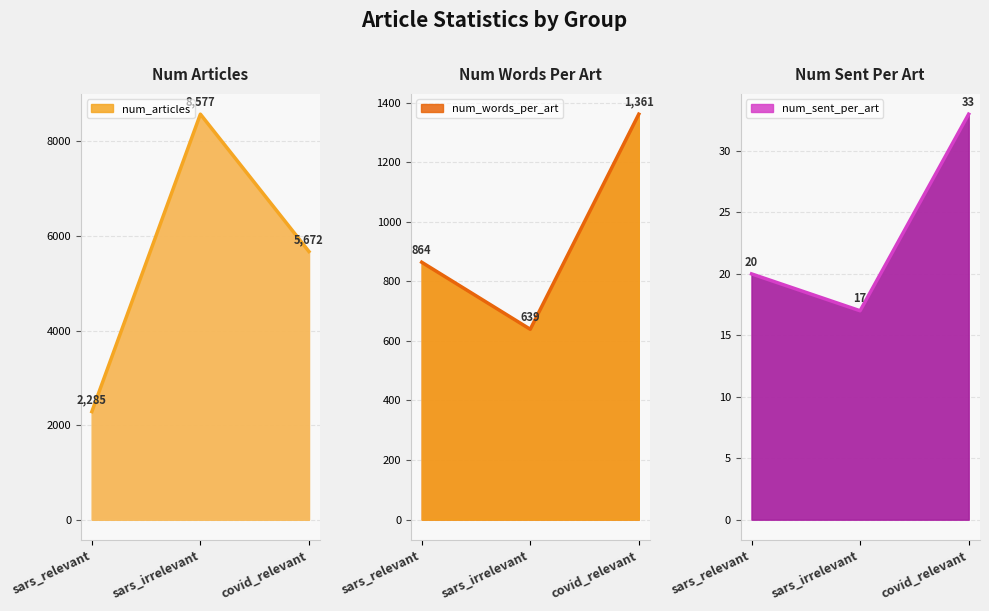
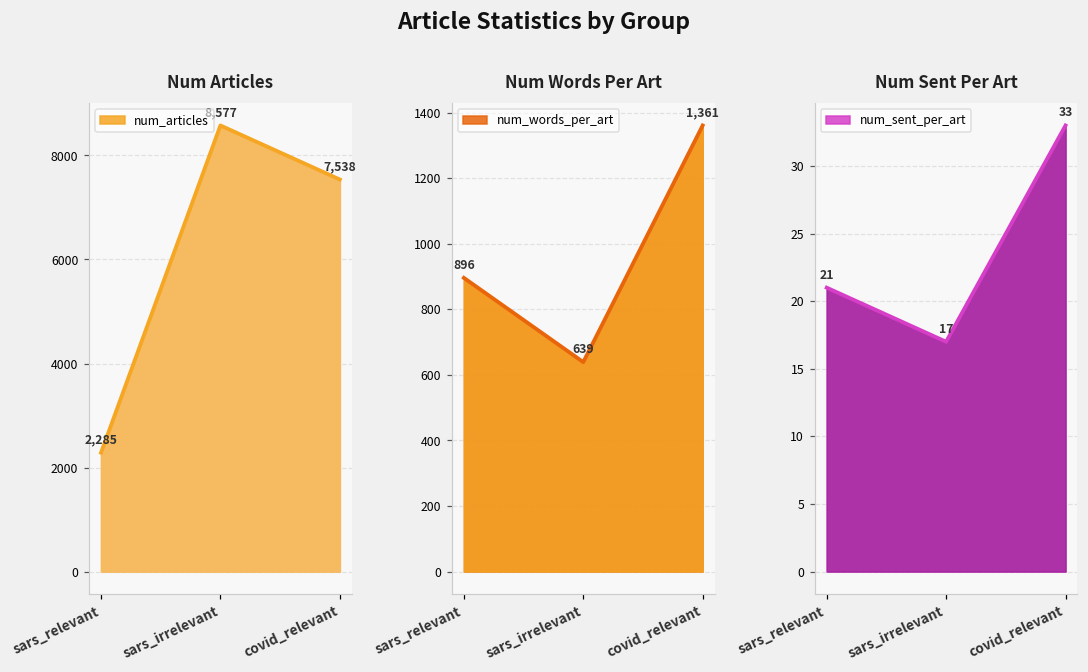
Num Articles, covid_relevant: 5,672 -> 7,538
Num Words Per Art, sars_relevant: 864 -> 896
Num Sent Per Art, sars_relevant: 20 -> 21
